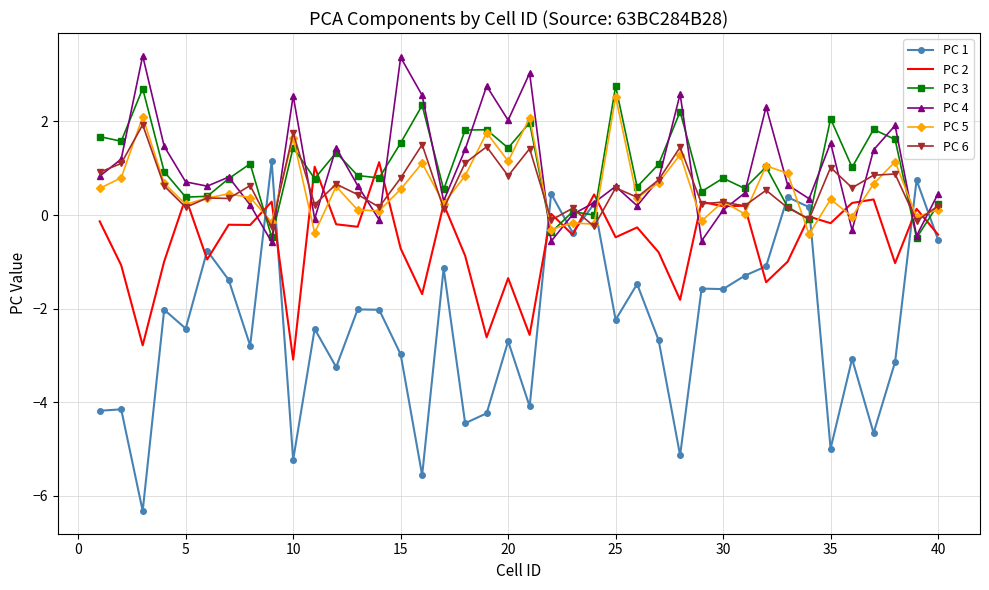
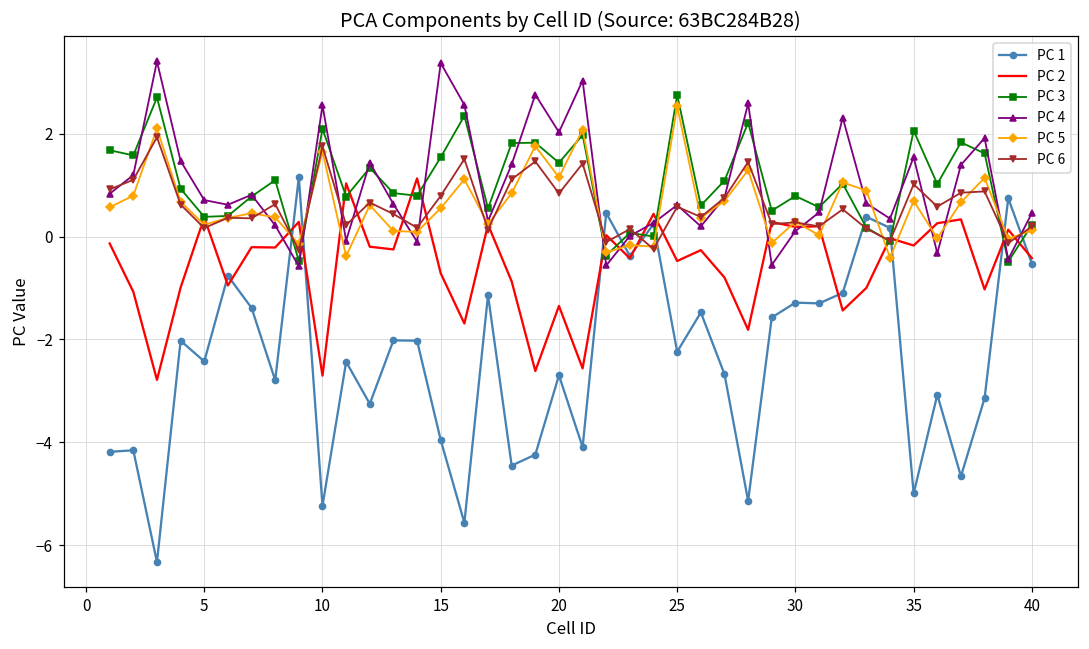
PC 2, 10: -3.1 -> -2.7
PC 3, 10: 1.4 -> 2.1
PC 1, 15: -3.0 -> -4.0
PC 1, 30: -1.6 -> -1.3
PC 5, 35: 0.3 -> 0.7
